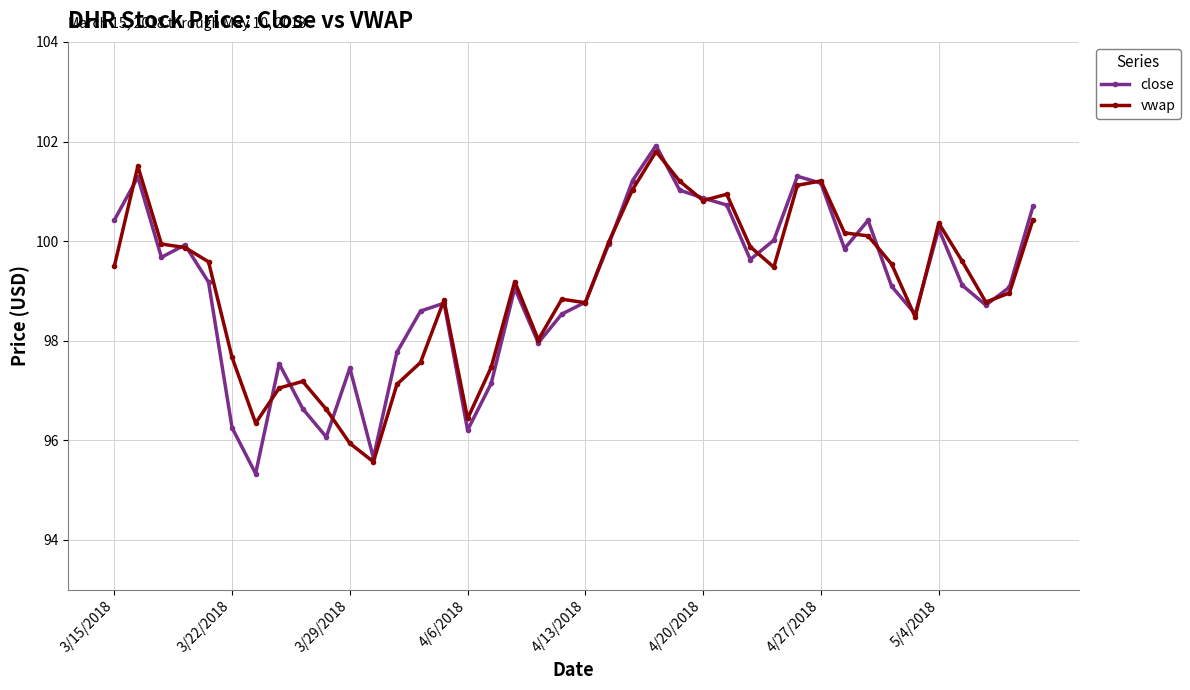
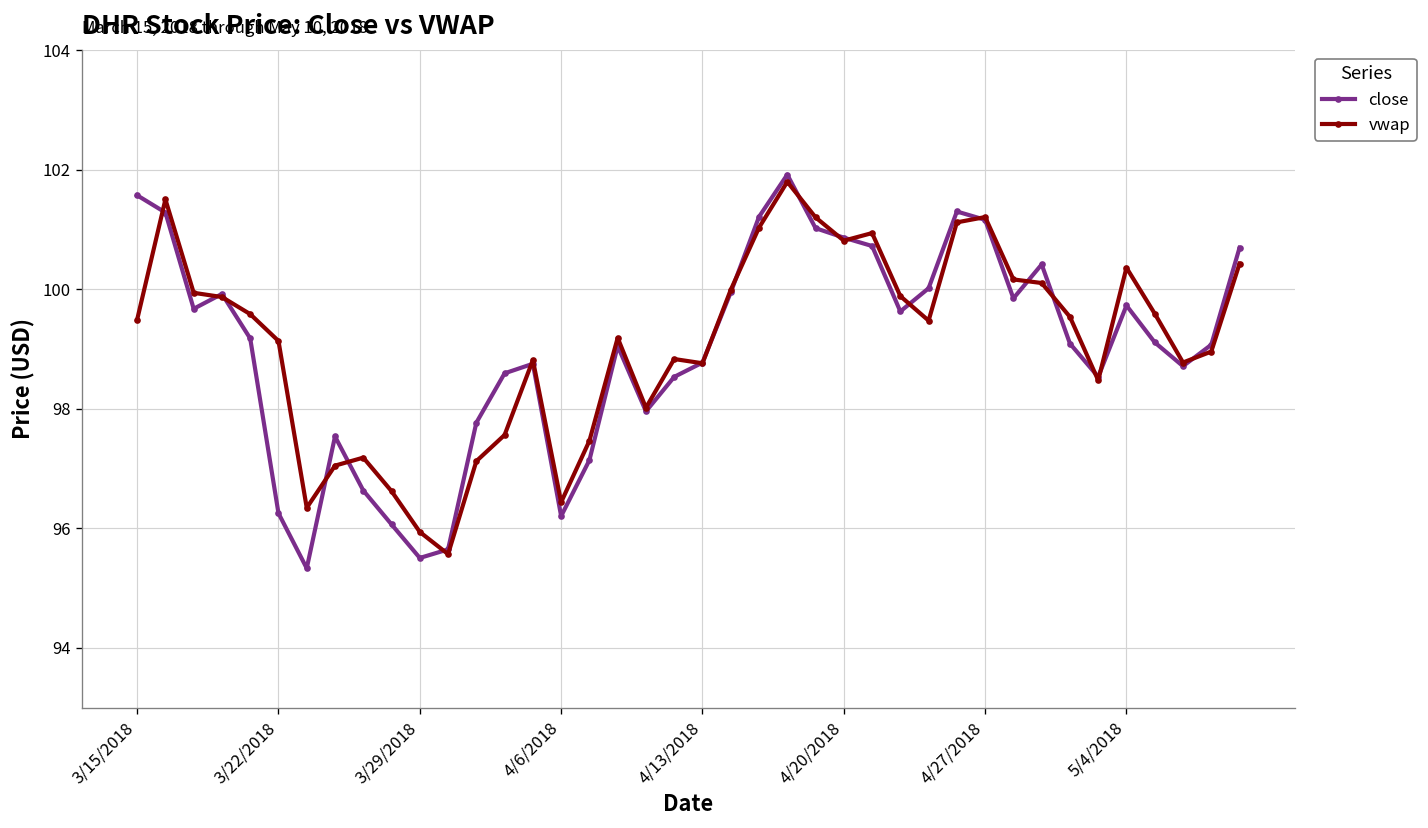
close, 3/15/2018: 100.4 -> 101.6
vwap, 3/22/2018: 97.7 -> 99.1
close, 3/29/2018: 97.5 -> 95.5
close, 5/4/2018: 100.2 -> 99.7
